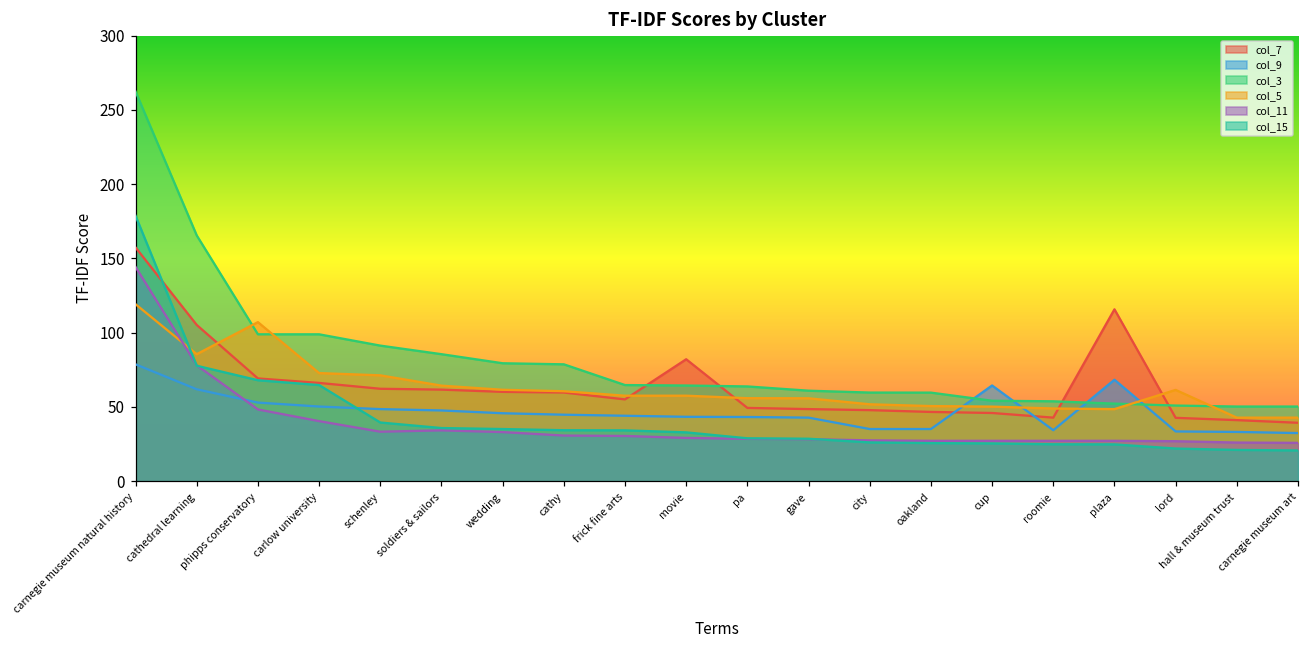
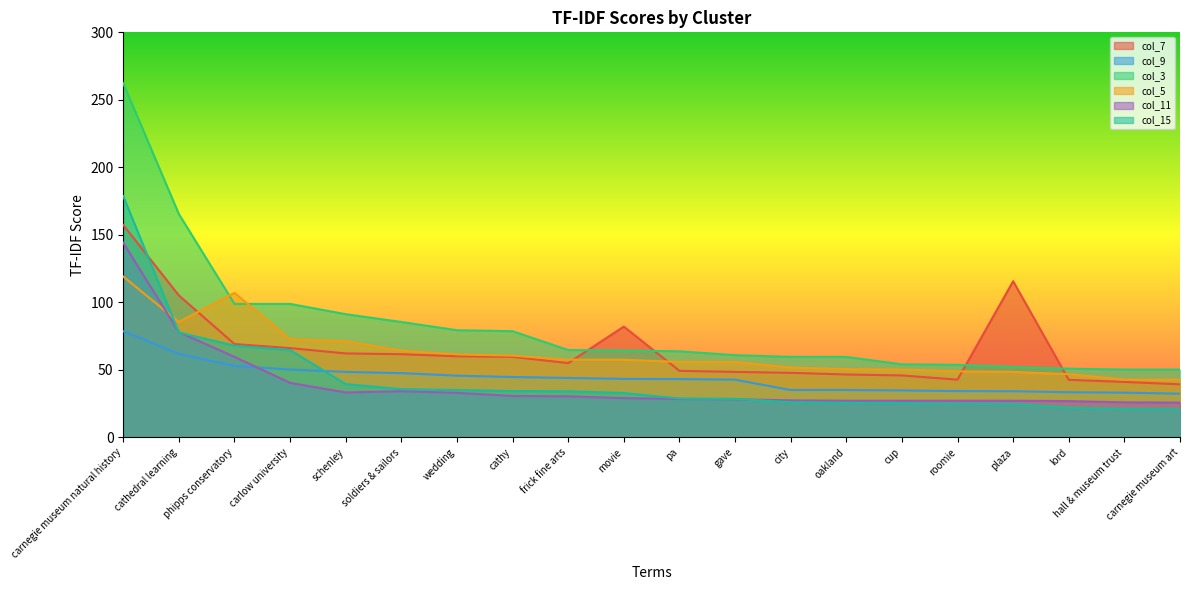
col_11, phipps conservatory: 48 -> 60
col_9, cup: 64 -> 35
col_9, plaza: 68 -> 34
col_5, lord: 61 -> 47
